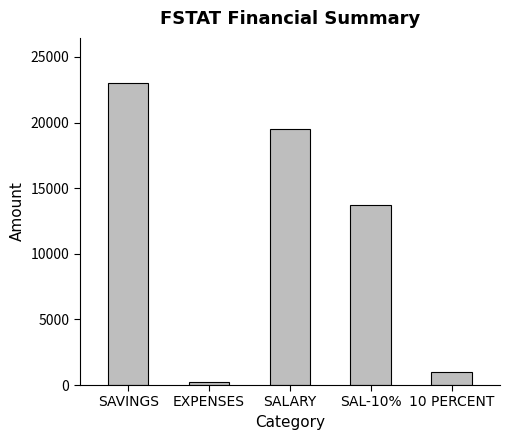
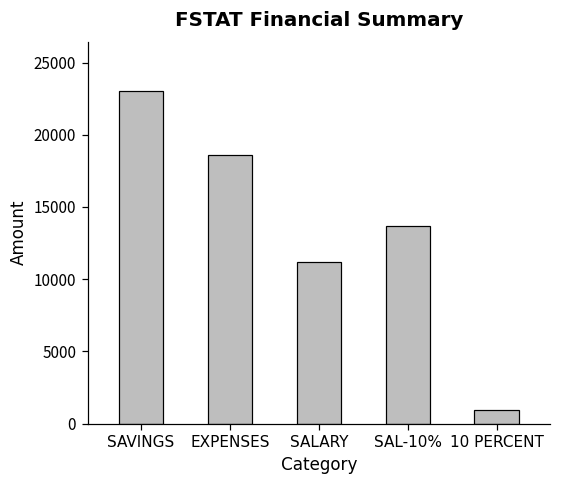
EXPENSES: 200 -> 18600
SALARY: 19500 -> 11200
